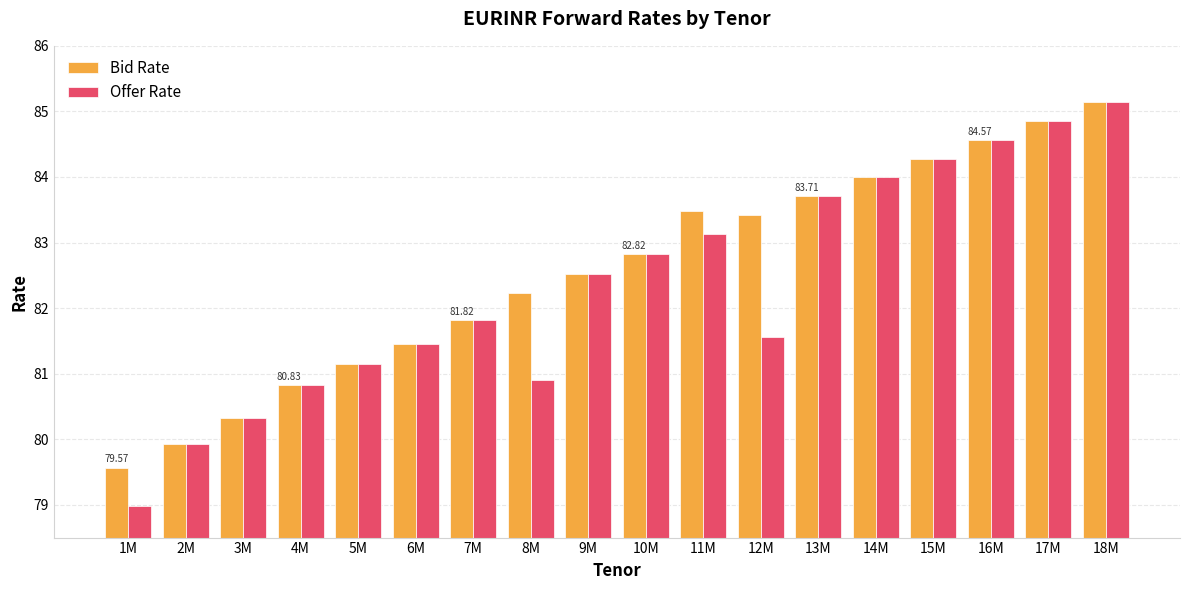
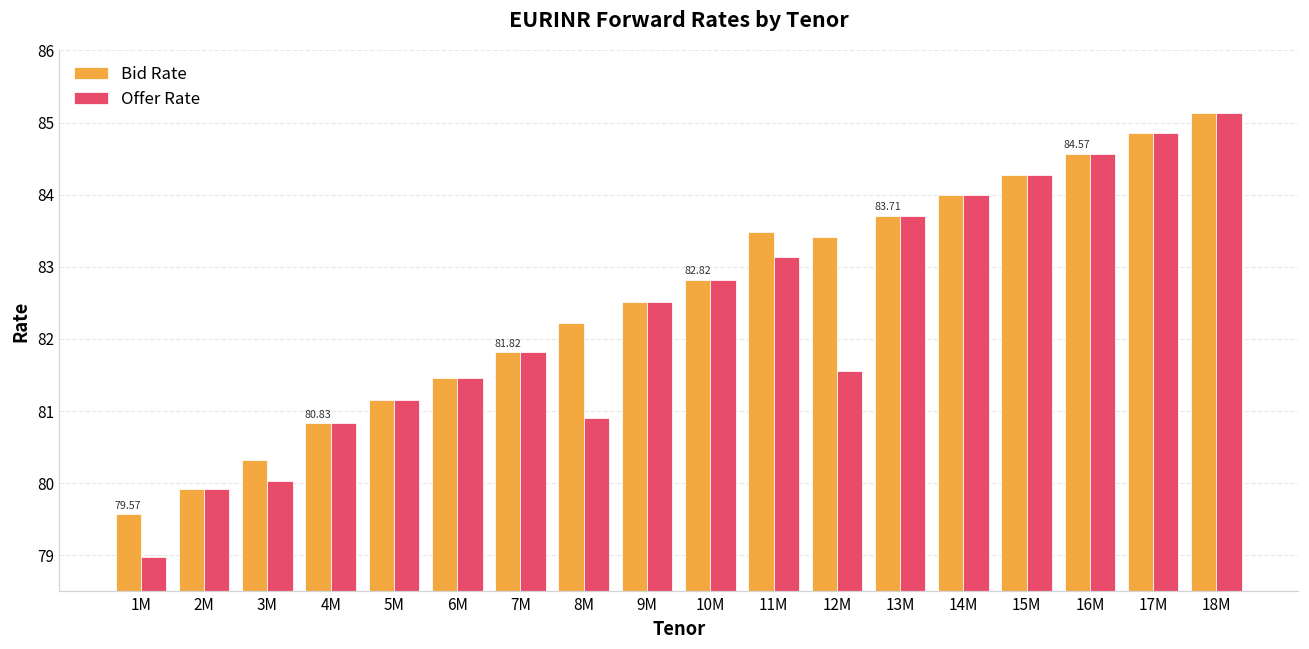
Offer Rate, 3M: 80.3 -> 80.0
